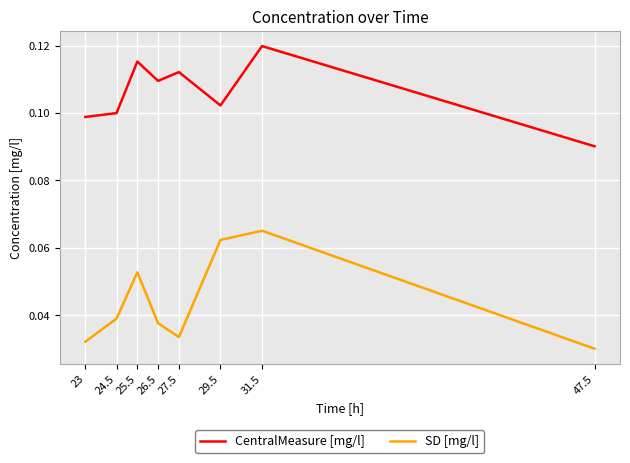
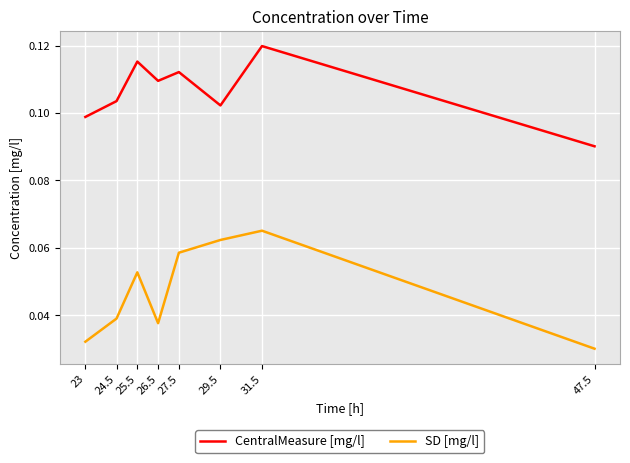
CentralMeasure [mg/l], 24.5: 0.100 -> 0.104
SD [mg/l], 27.5: 0.034 -> 0.059
